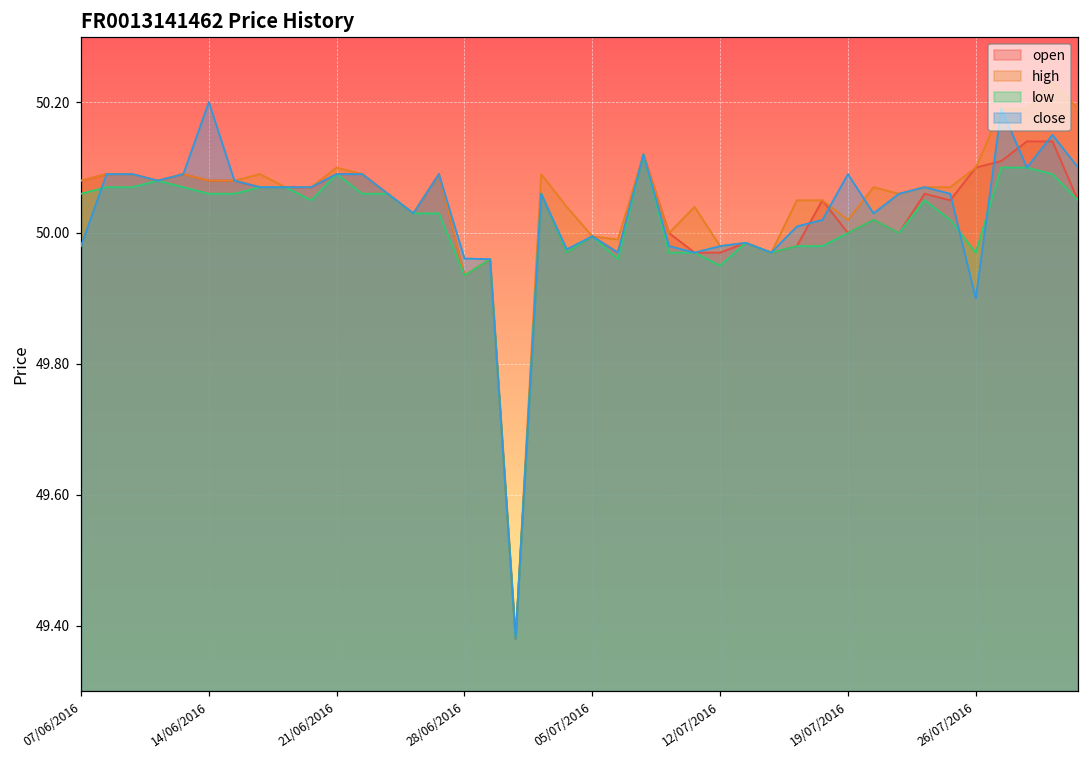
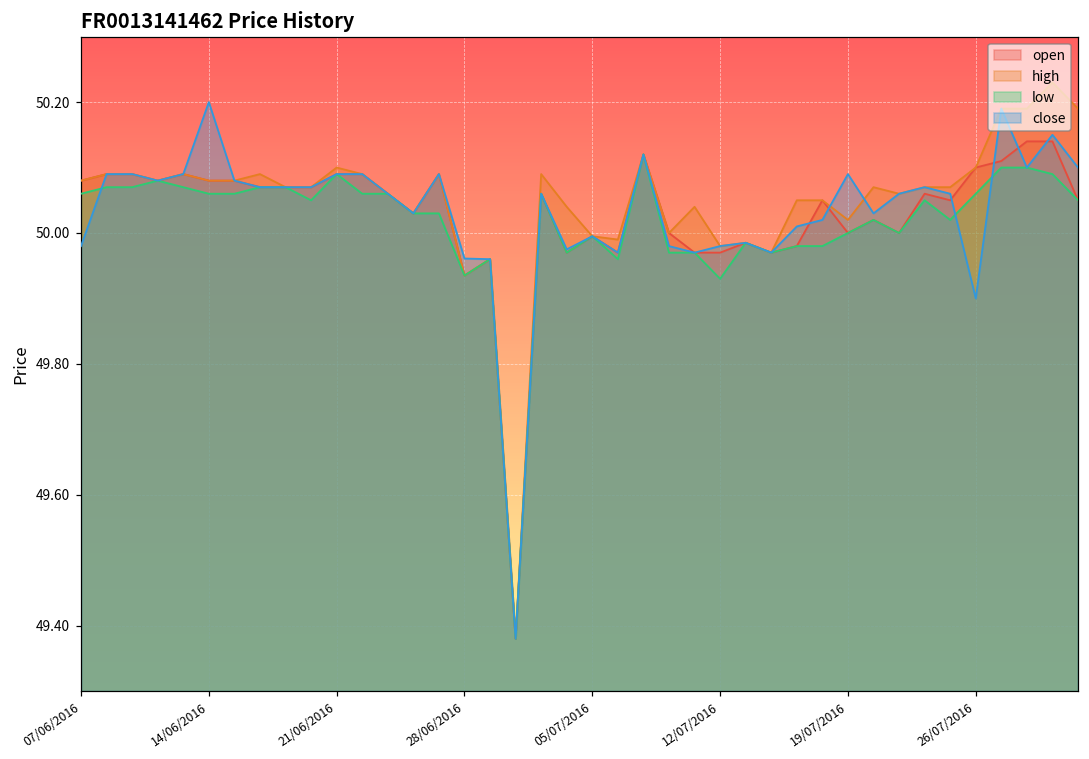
low, 12/07/2016: 49.95 -> 49.93
low, 26/07/2016: 49.97 -> 50.06
